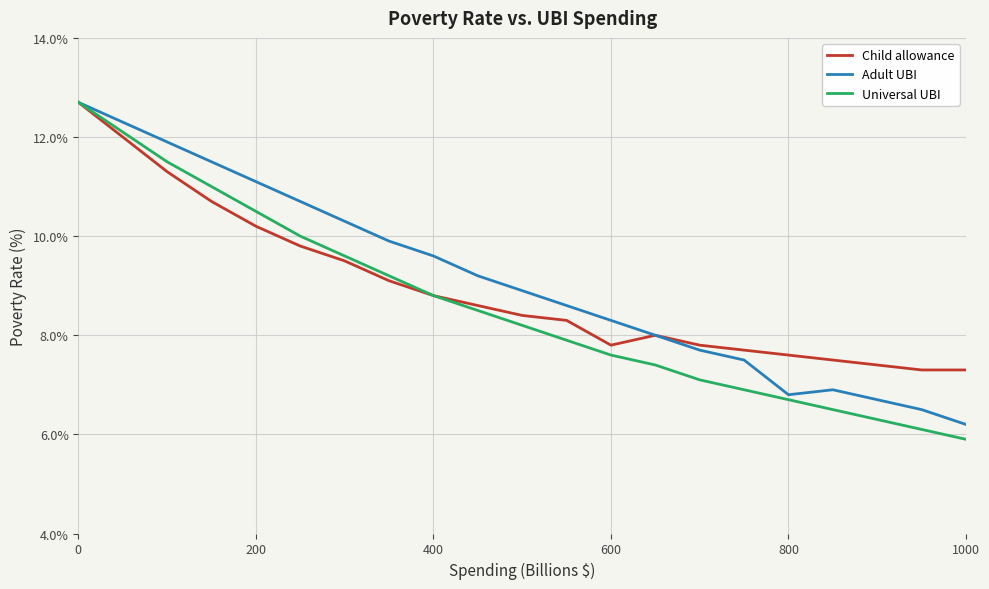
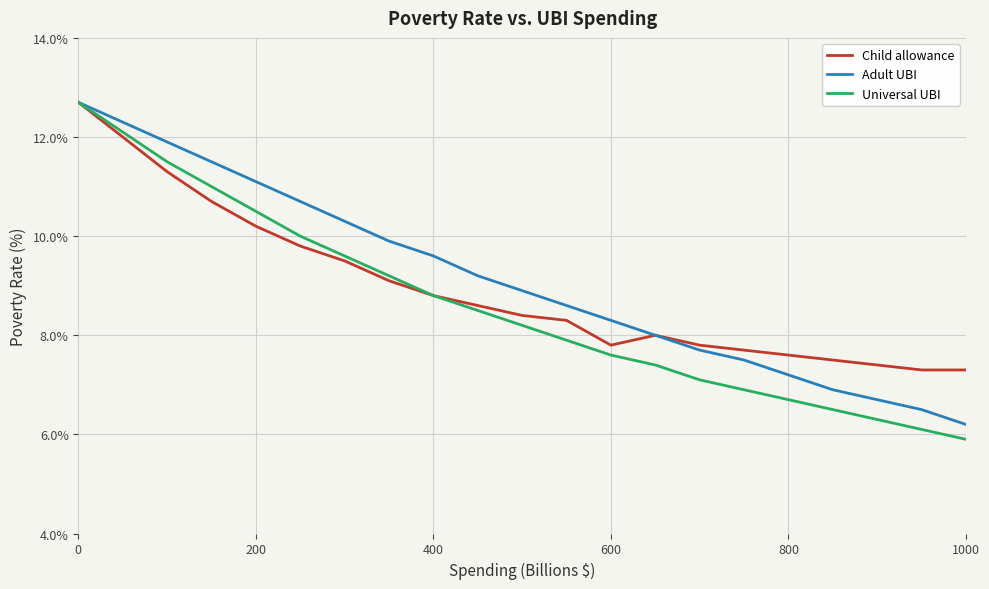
Adult UBI, 800: 6.8% -> 7.2%
